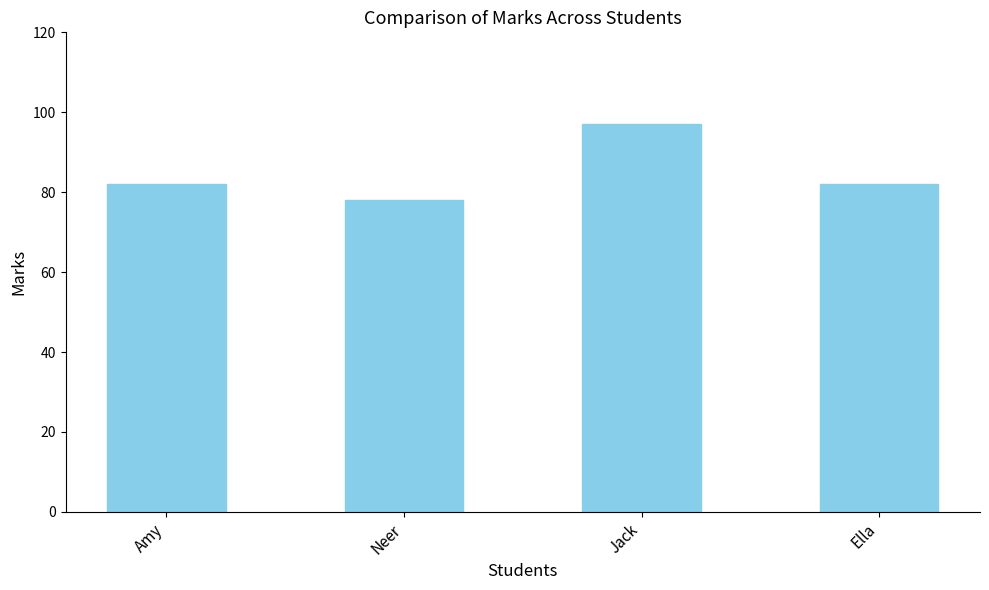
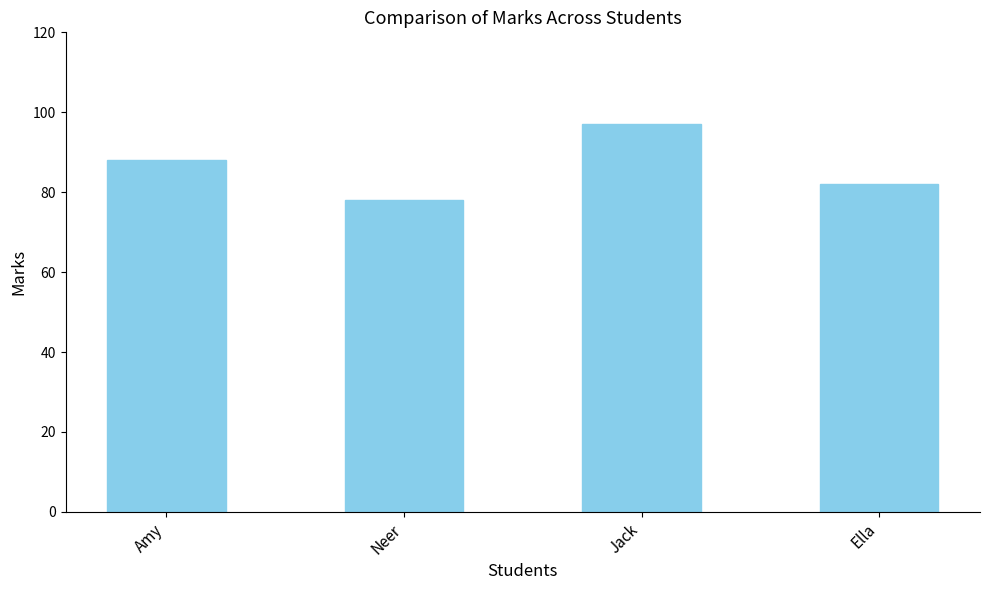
Amy: 82 -> 88
